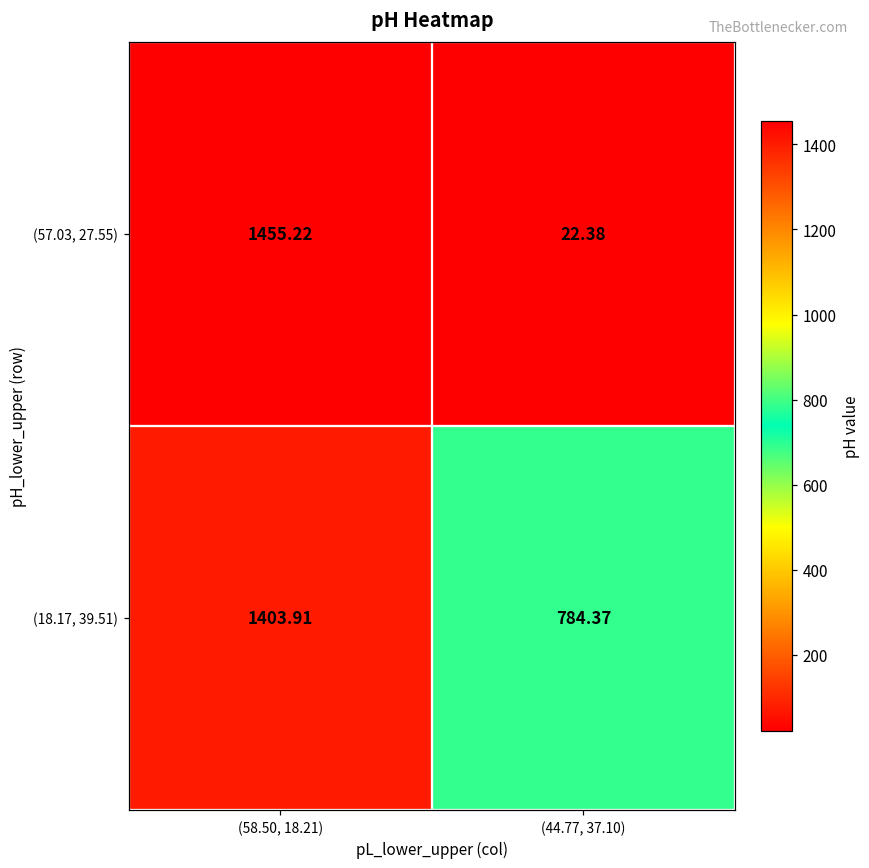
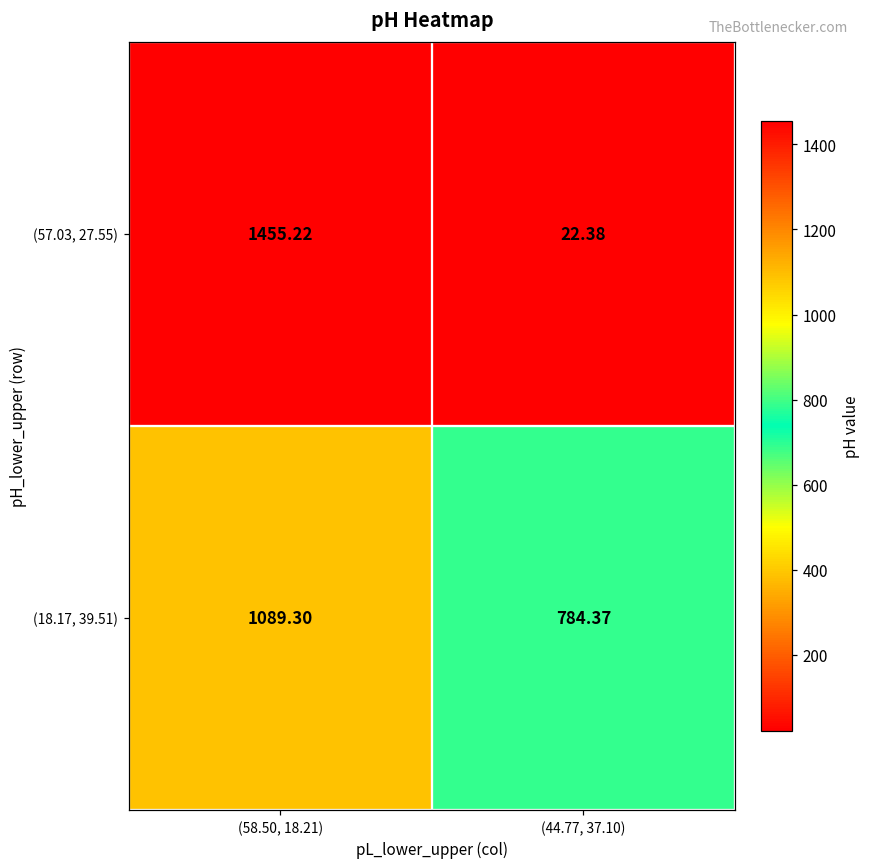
(18.17, 39.51), (58.50, 18.21): 1403.91 -> 1089.30
